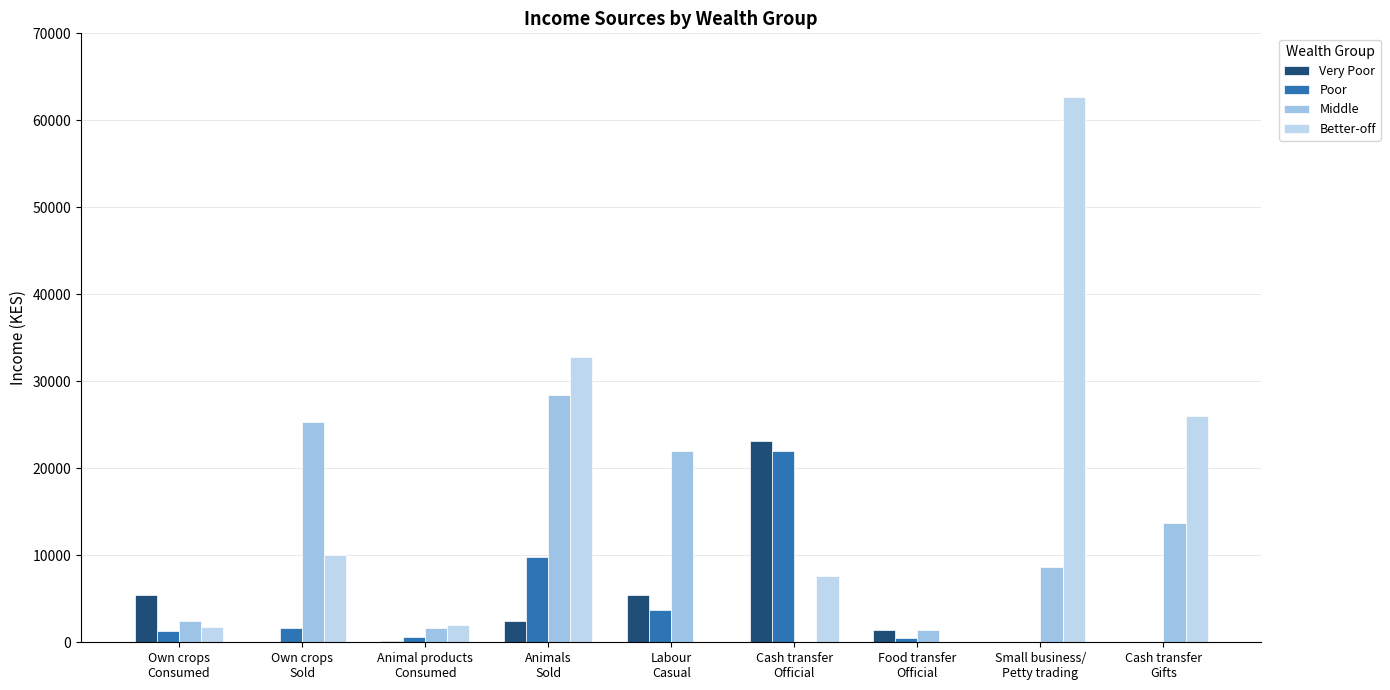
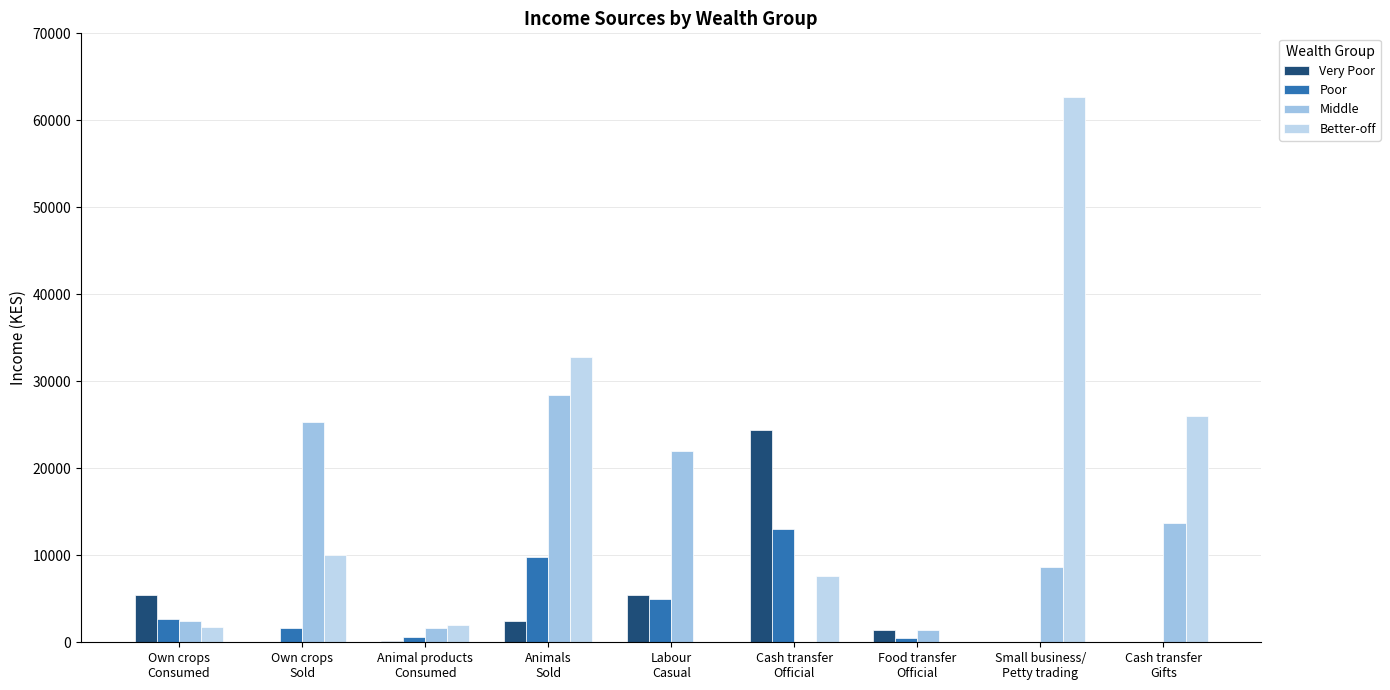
Poor, Own crops Consumed: 1000 -> 3000
Poor, Labour Casual: 4000 -> 5000
Very Poor, Cash transfer Official: 23000 -> 24000
Poor, Cash transfer Official: 22000 -> 13000
